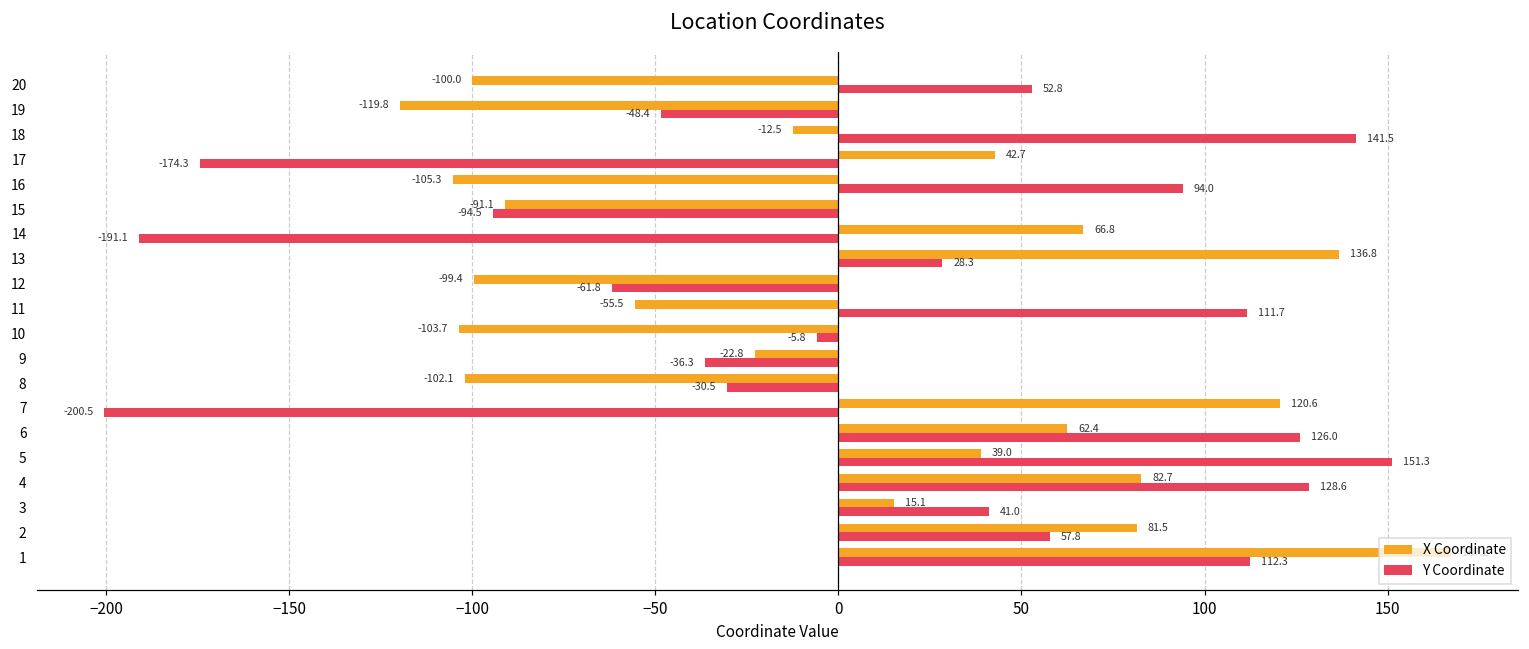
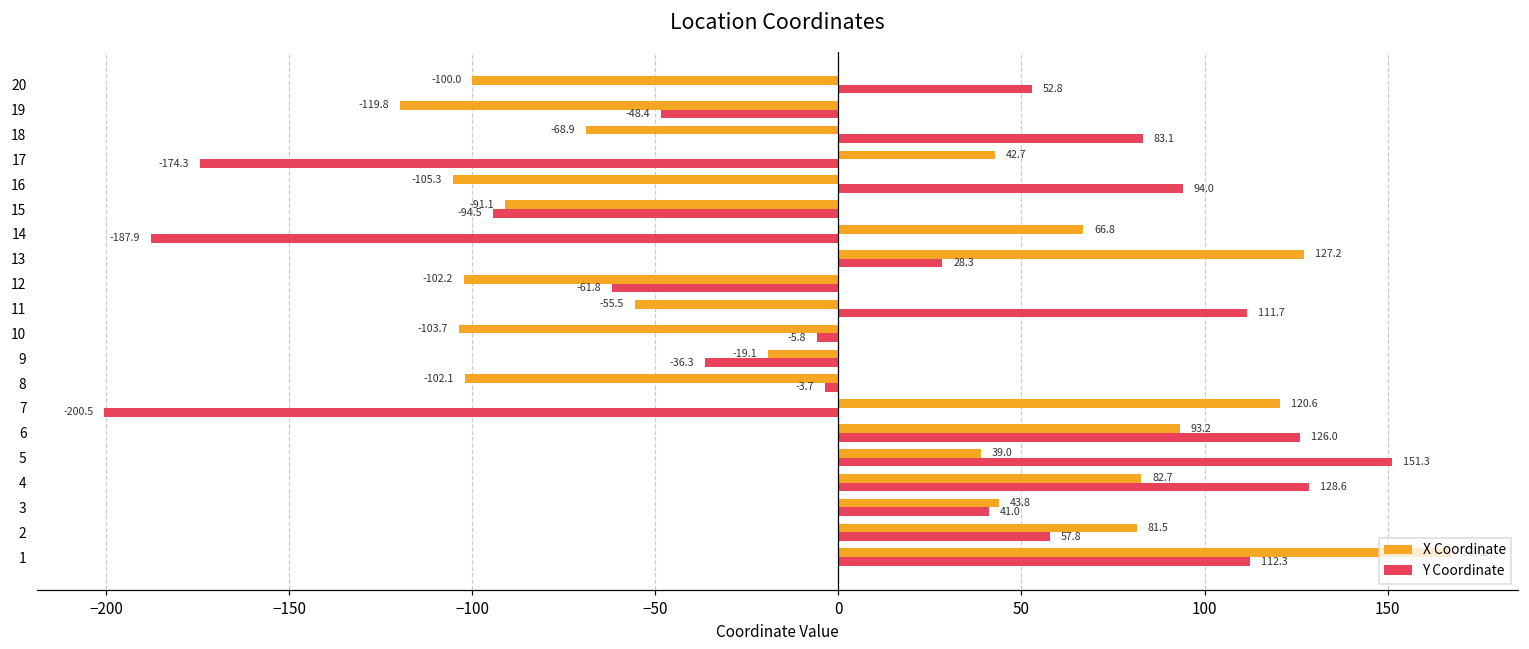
X Coordinate, 18: -12.5 -> -68.9
Y Coordinate, 18: 141.5 -> 83.1
Y Coordinate, 14: -191.1 -> -187.9
X Coordinate, 13: 136.8 -> 127.2
X Coordinate, 12: -99.4 -> -102.2
X Coordinate, 9: -22.8 -> -19.1
Y Coordinate, 8: -30.5 -> -3.7
X Coordinate, 6: 62.4 -> 93.2
X Coordinate, 3: 15.1 -> 43.8
